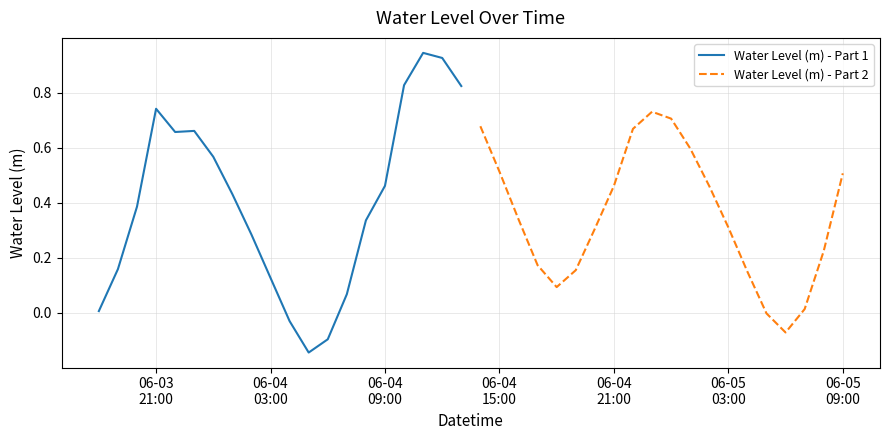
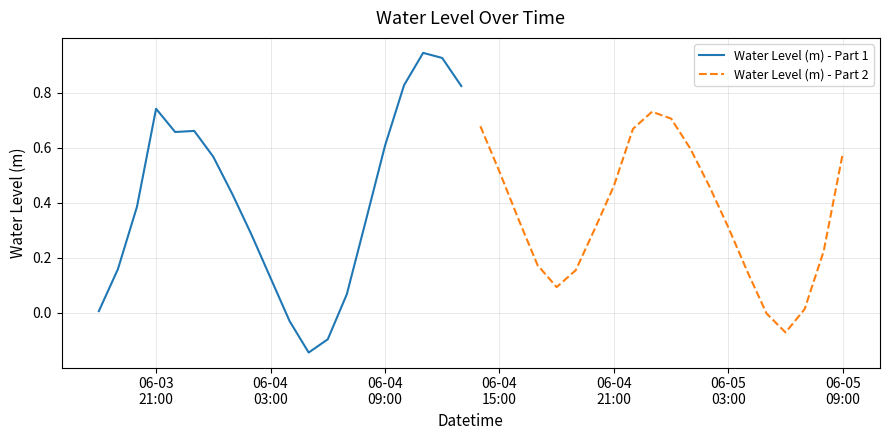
Water Level (m) - Part 1, 06-04 09:00: 0.46 -> 0.61
Water Level (m) - Part 2, 06-05 09:00: 0.51 -> 0.58
